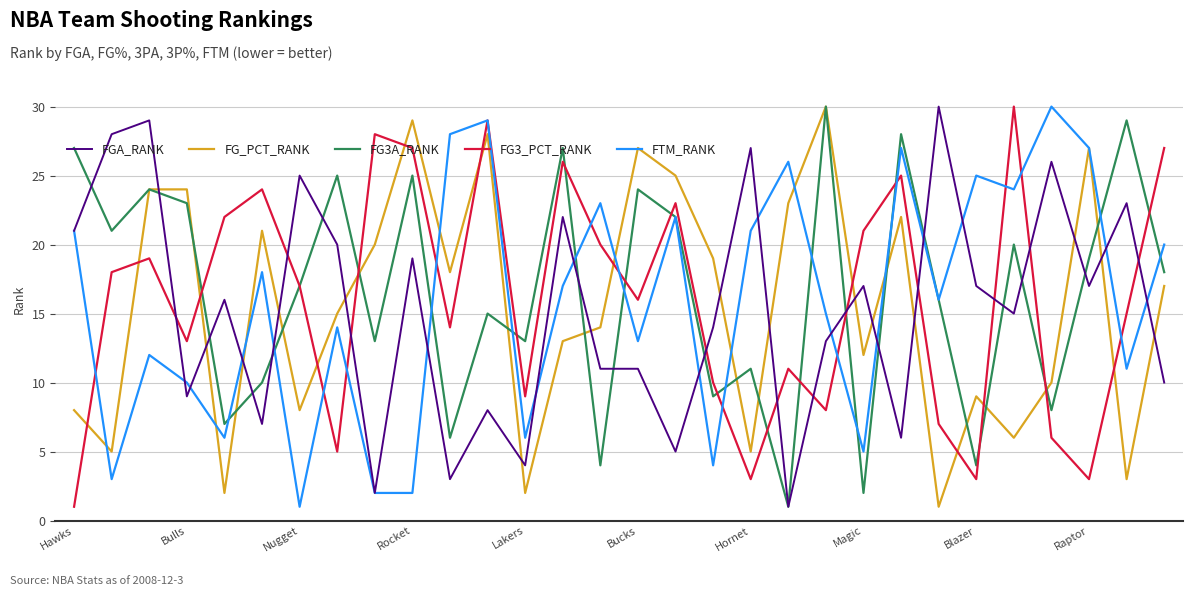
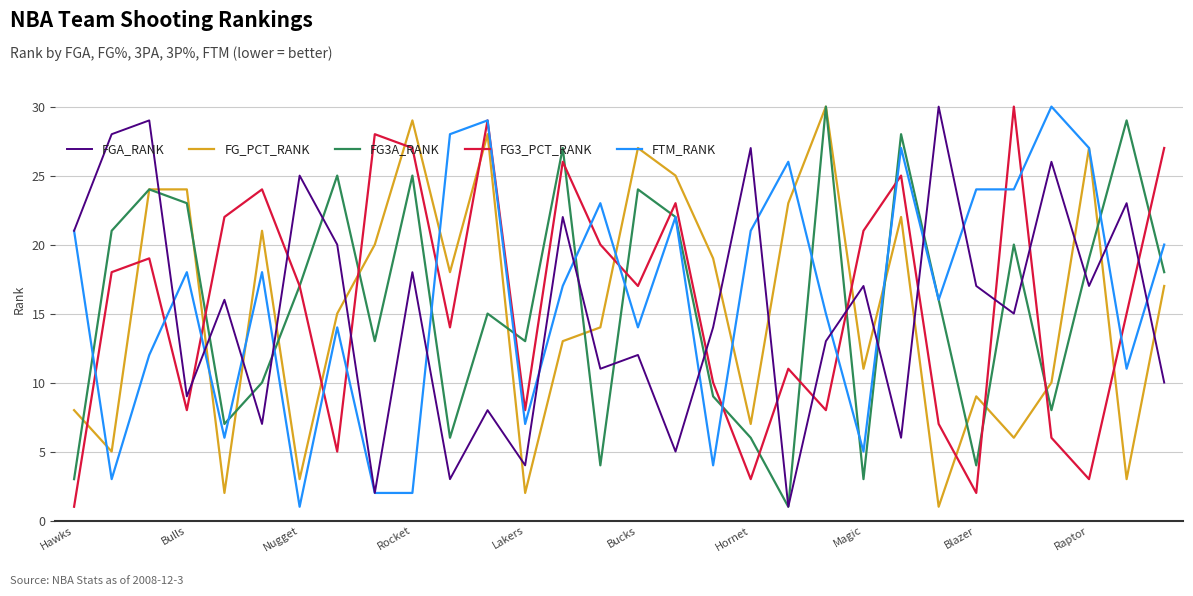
FG3A_RANK, Hawks: 27 -> 3
FG3_PCT_RANK, Bulls: 13 -> 8
FTM_RANK, Bulls: 10 -> 18
FG_PCT_RANK, Nugget: 8 -> 3
FGA_RANK, Rocket: 19 -> 18
FG3_PCT_RANK, Lakers: 9 -> 8
FTM_RANK, Lakers: 6 -> 7
FGA_RANK, Bucks: 11 -> 12
FG3_PCT_RANK, Bucks: 16 -> 17
FTM_RANK, Bucks: 13 -> 14
FG_PCT_RANK, Hornet: 5 -> 7
FG3A_RANK, Hornet: 11 -> 6
FG_PCT_RANK, Magic: 12 -> 11
FG3A_RANK, Magic: 2 -> 3
FG3_PCT_RANK, Blazer: 3 -> 2
FTM_RANK, Blazer: 25 -> 24
